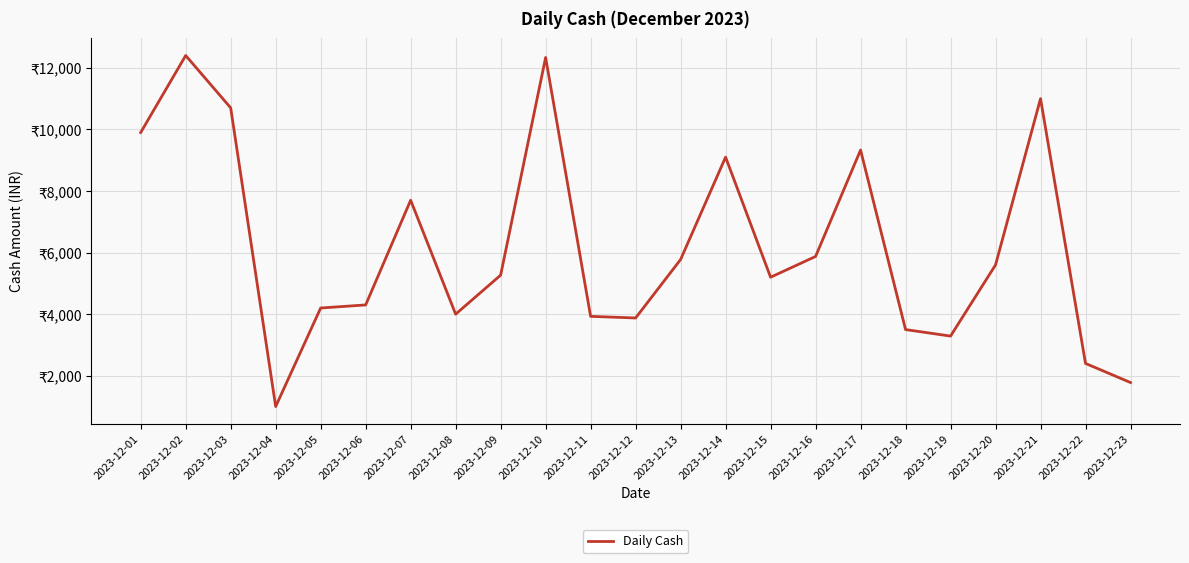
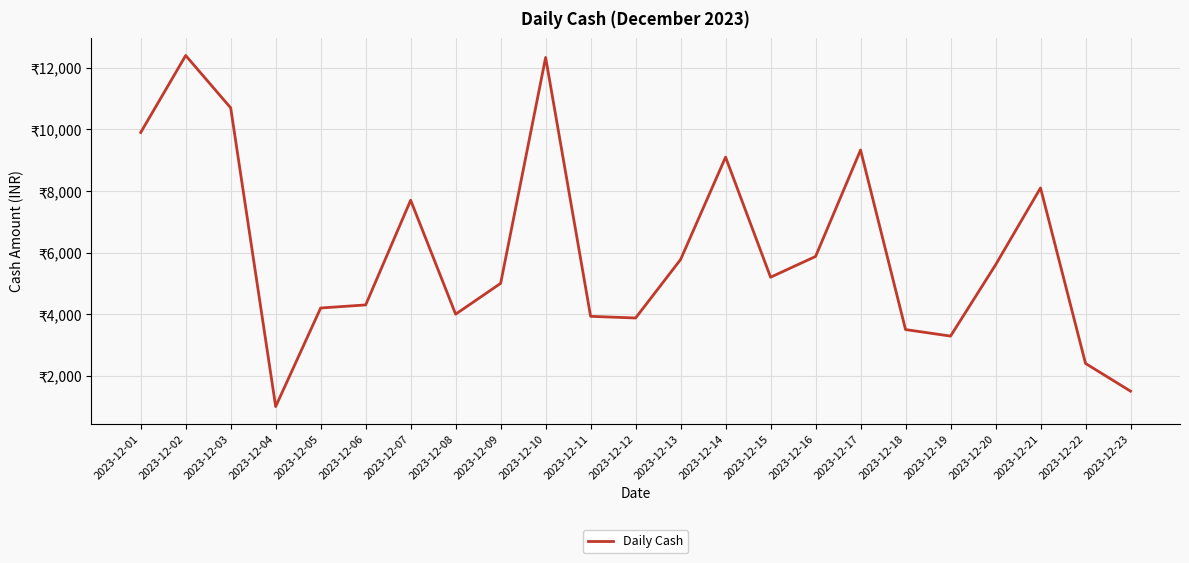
2023-12-09: ₹5,300 -> ₹5,000
2023-12-21: ₹11,000 -> ₹8,100
2023-12-23: ₹1,800 -> ₹1,500
